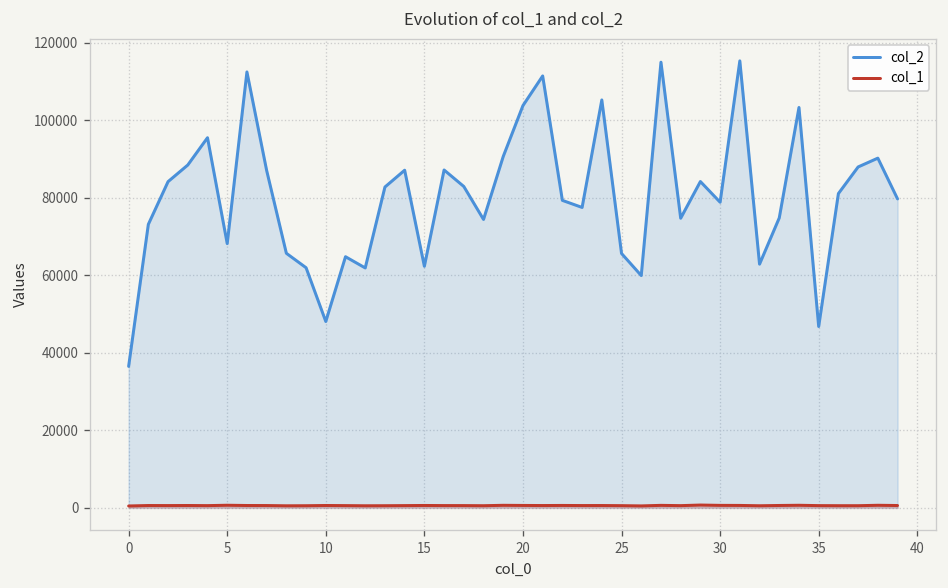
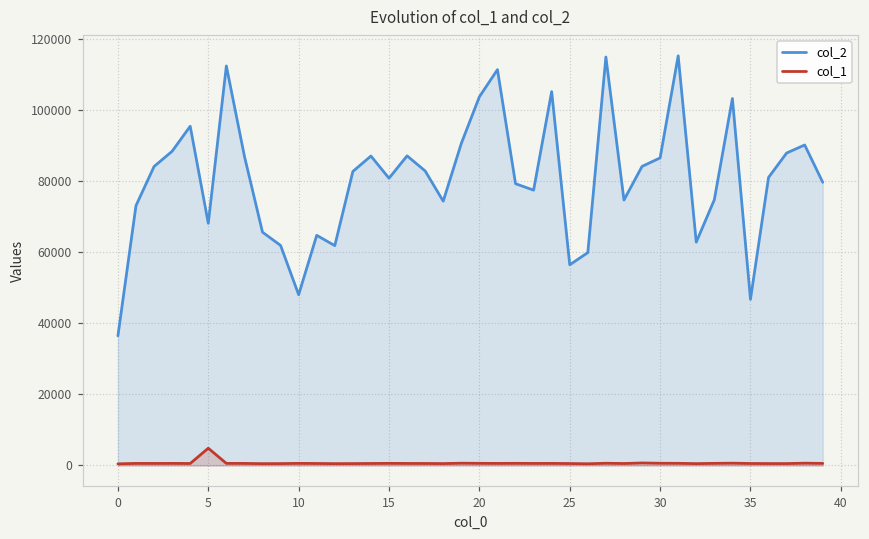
col_1, 5: 1000 -> 5000
col_2, 15: 62000 -> 81000
col_2, 25: 66000 -> 56000
col_2, 30: 79000 -> 87000
